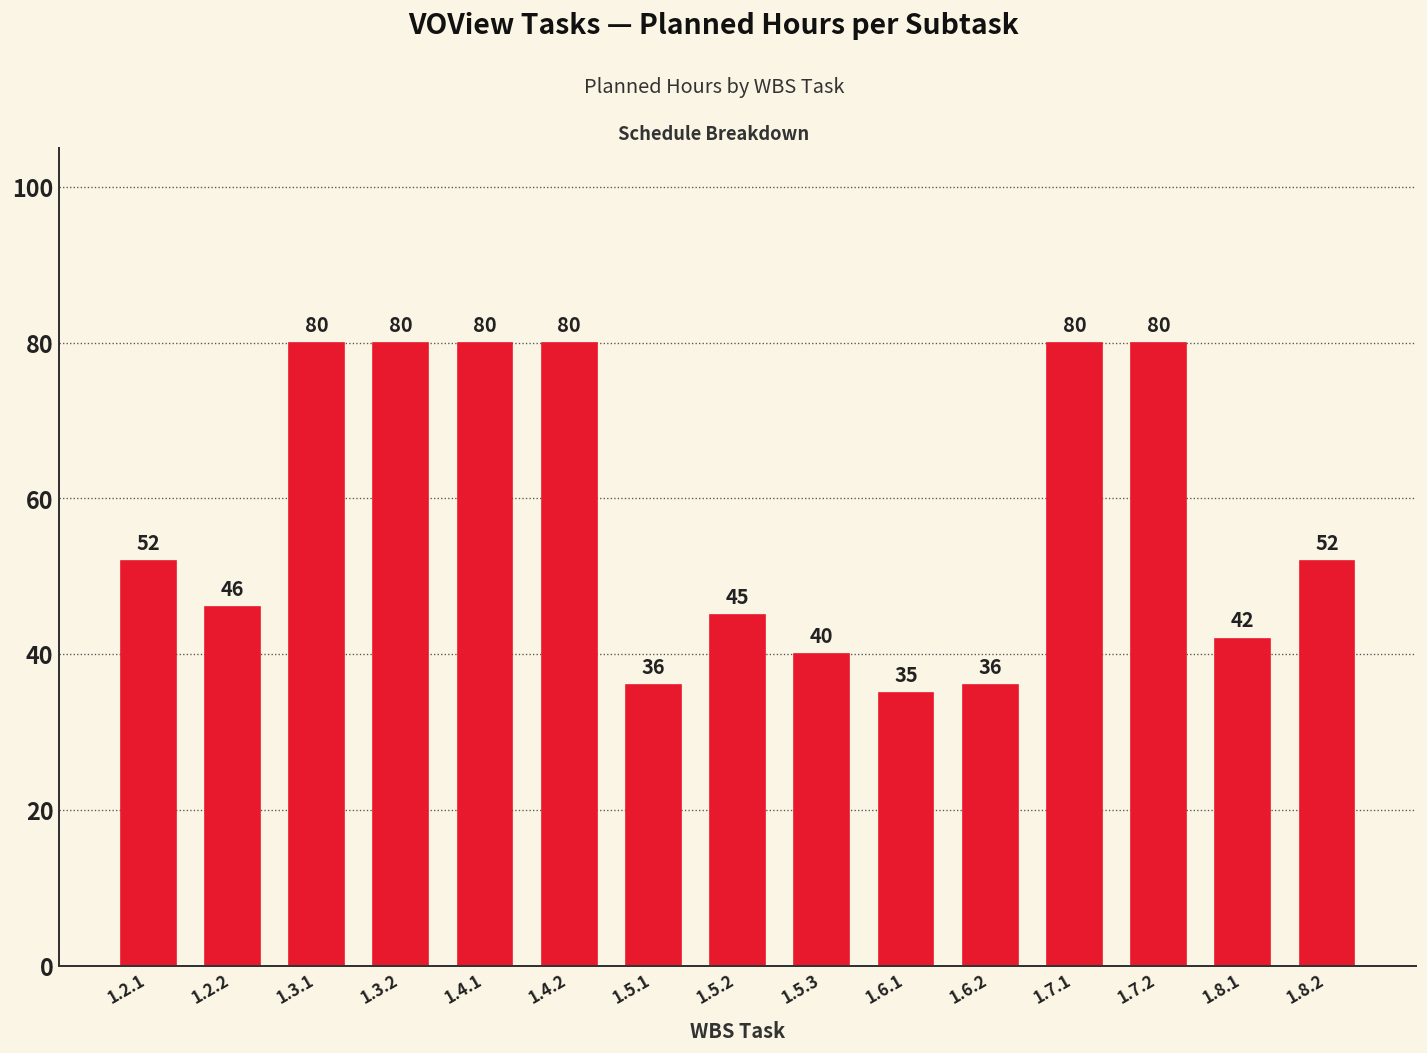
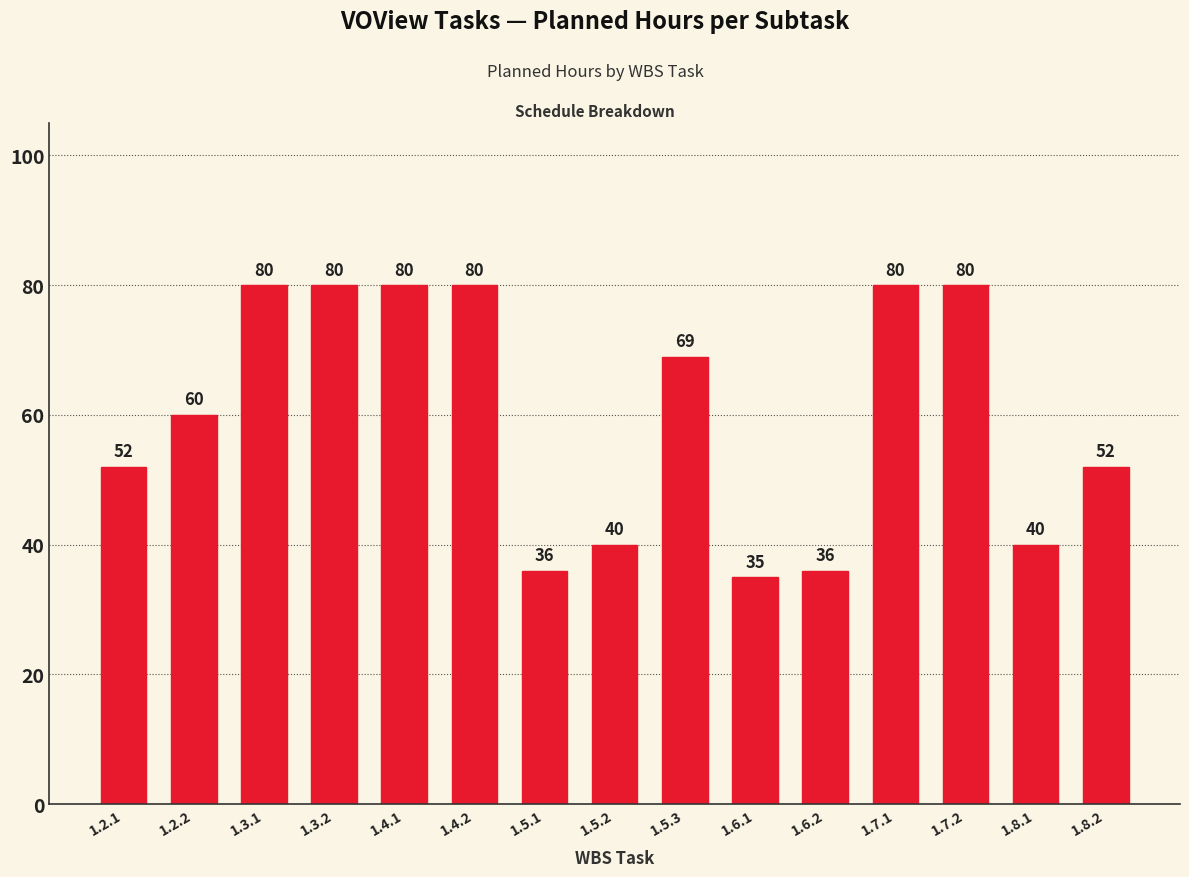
1.2.2: 46 -> 60
1.5.2: 45 -> 40
1.5.3: 40 -> 69
1.8.1: 42 -> 40
